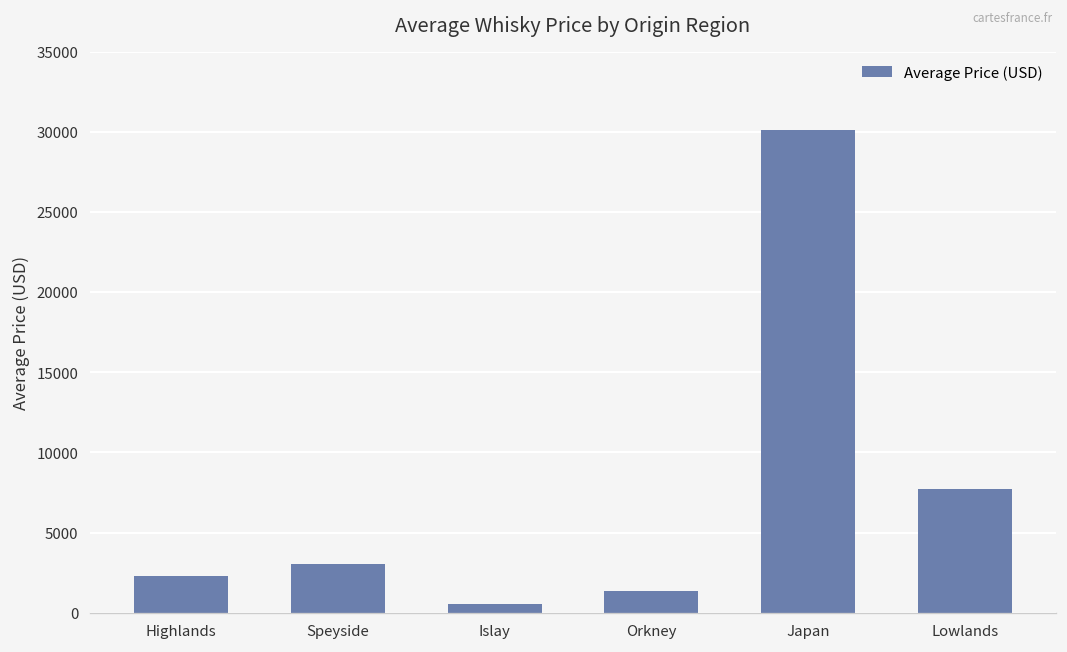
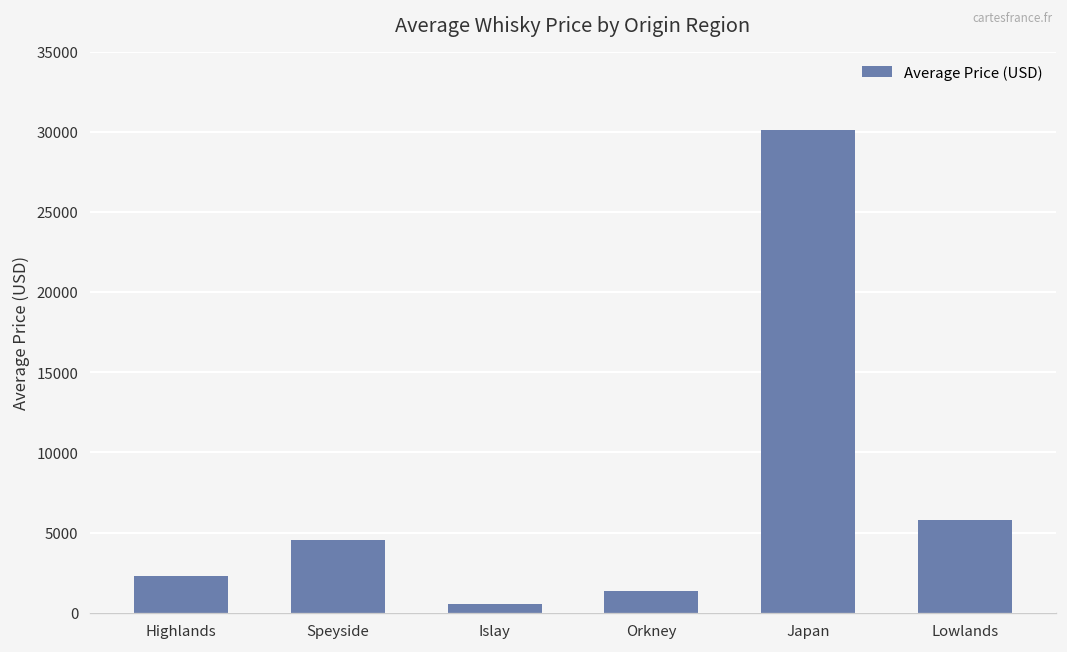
Speyside: 3100 -> 4500
Lowlands: 7700 -> 5800
